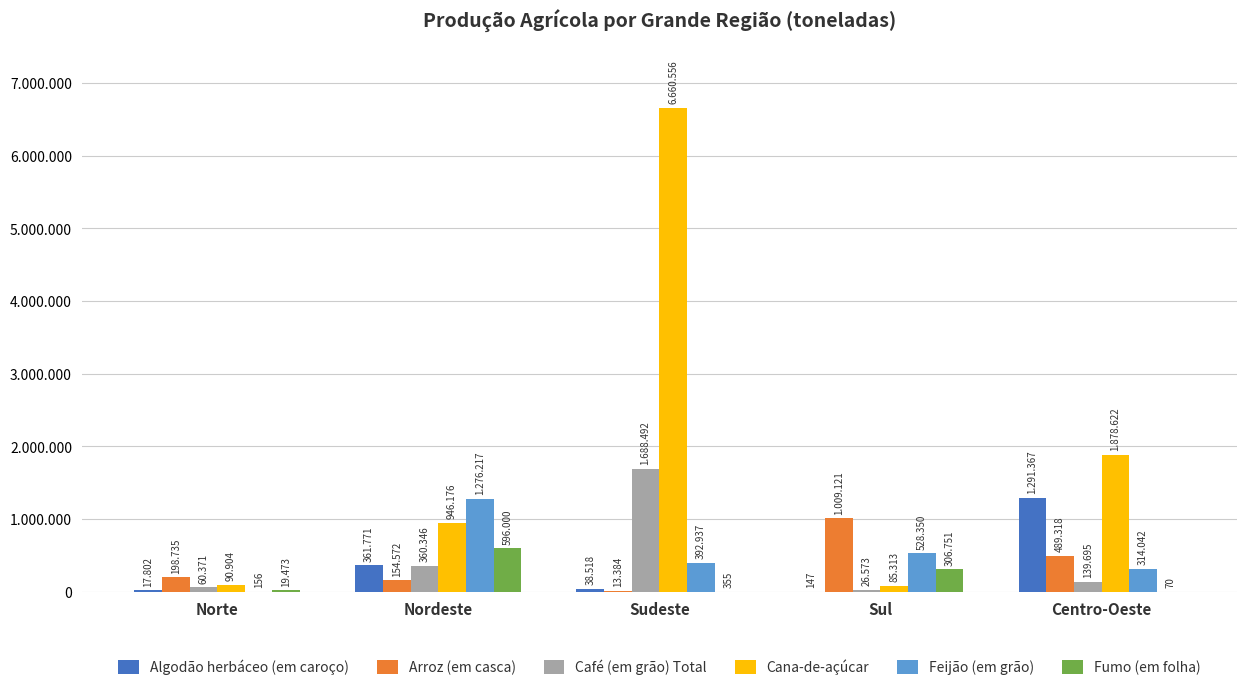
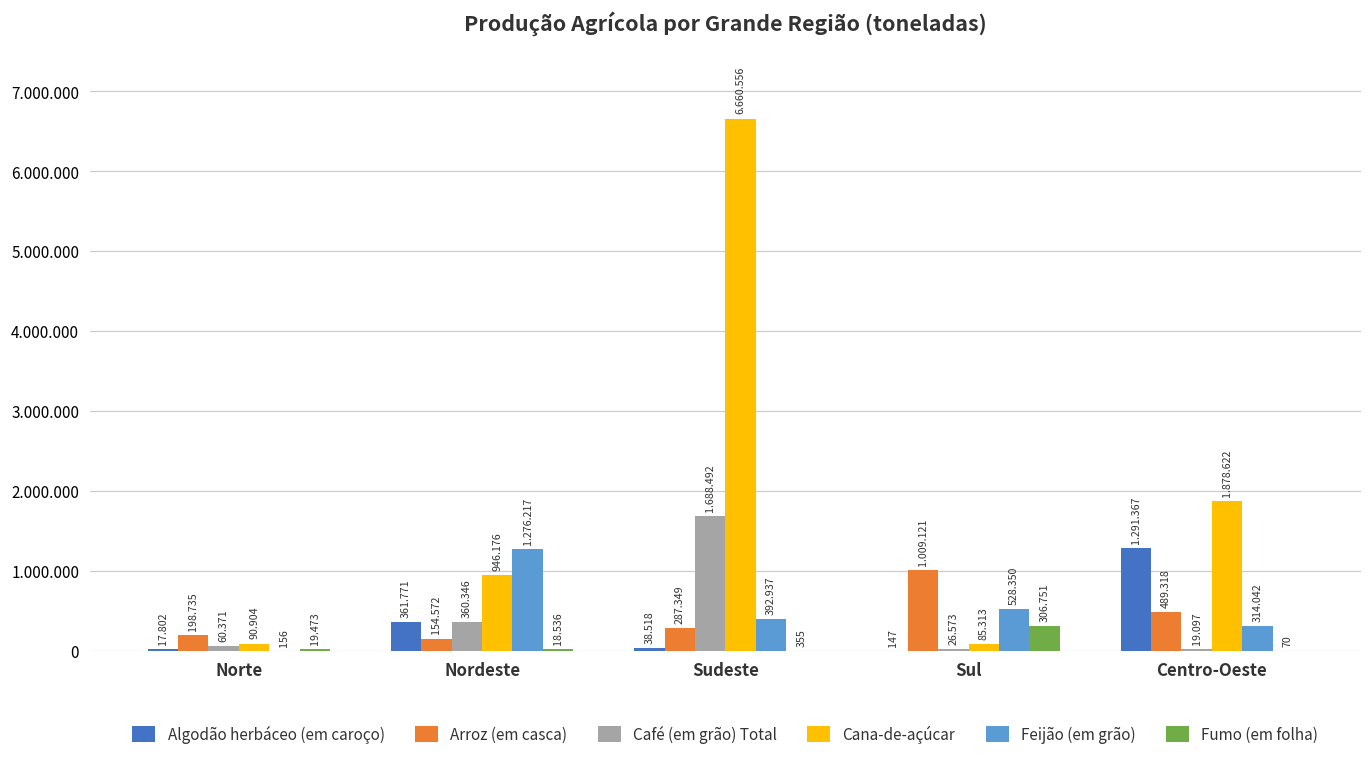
Fumo (em folha), Nordeste: 596.000 -> 18.536
Arroz (em casca), Sudeste: 13.384 -> 287.349
Café (em grão) Total, Centro-Oeste: 139.695 -> 19.097
